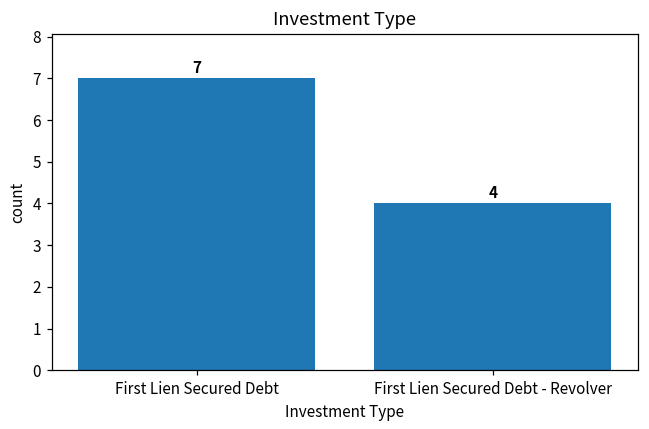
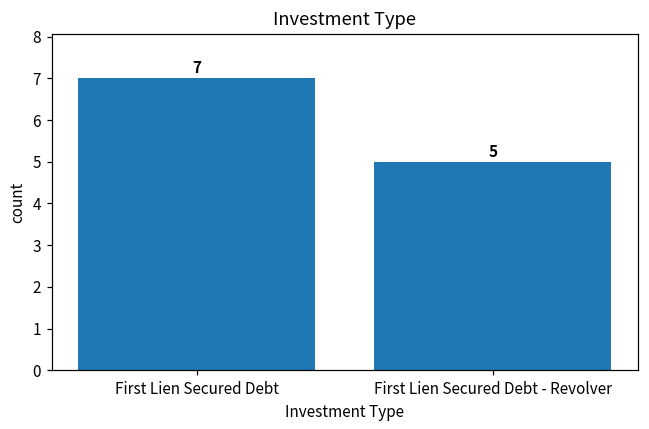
First Lien Secured Debt - Revolver: 4 -> 5
